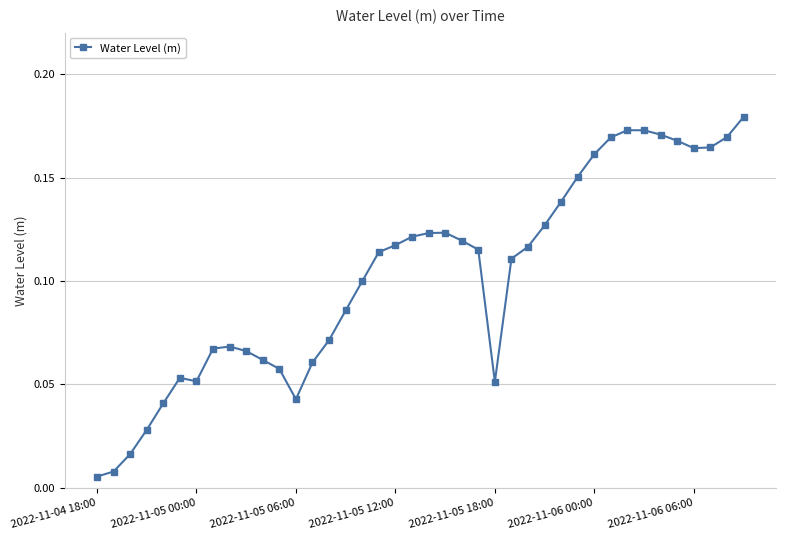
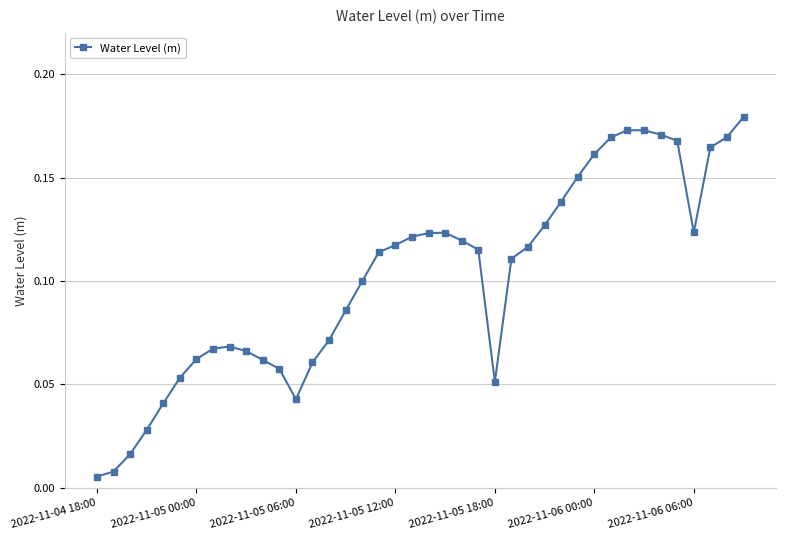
2022-11-05 00:00: 0.052 -> 0.062
2022-11-06 06:00: 0.164 -> 0.123
